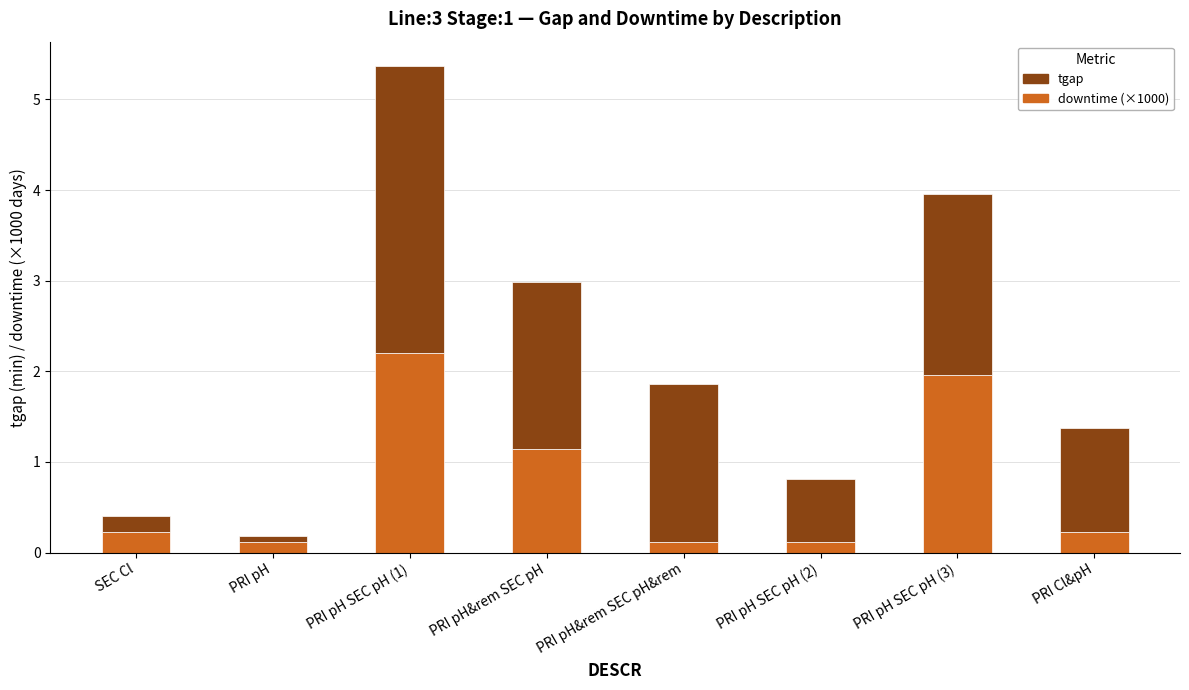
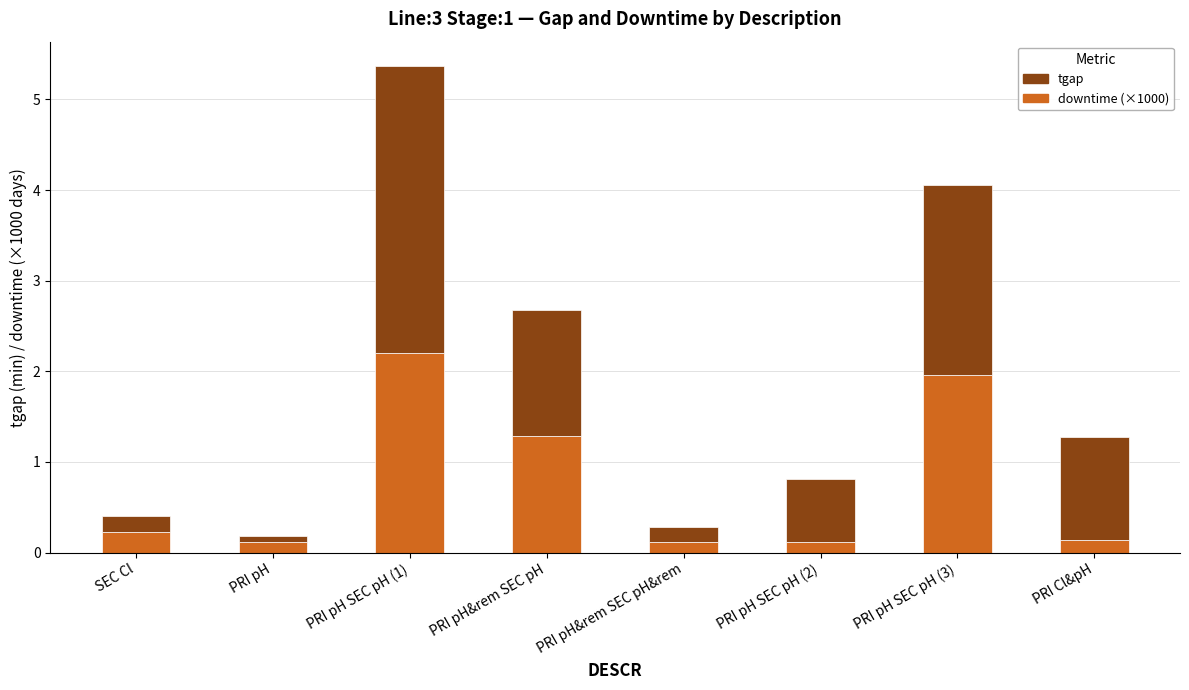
downtime (×1000), PRI pH&rem SEC pH: 1.1 -> 1.3
tgap, PRI pH&rem SEC pH: 1.9 -> 1.4
tgap, PRI pH&rem SEC pH&rem: 1.8 -> 0.2
tgap, PRI pH SEC pH (3): 2.0 -> 2.1
downtime (×1000), PRI Cl&pH: 0.2 -> 0.1
